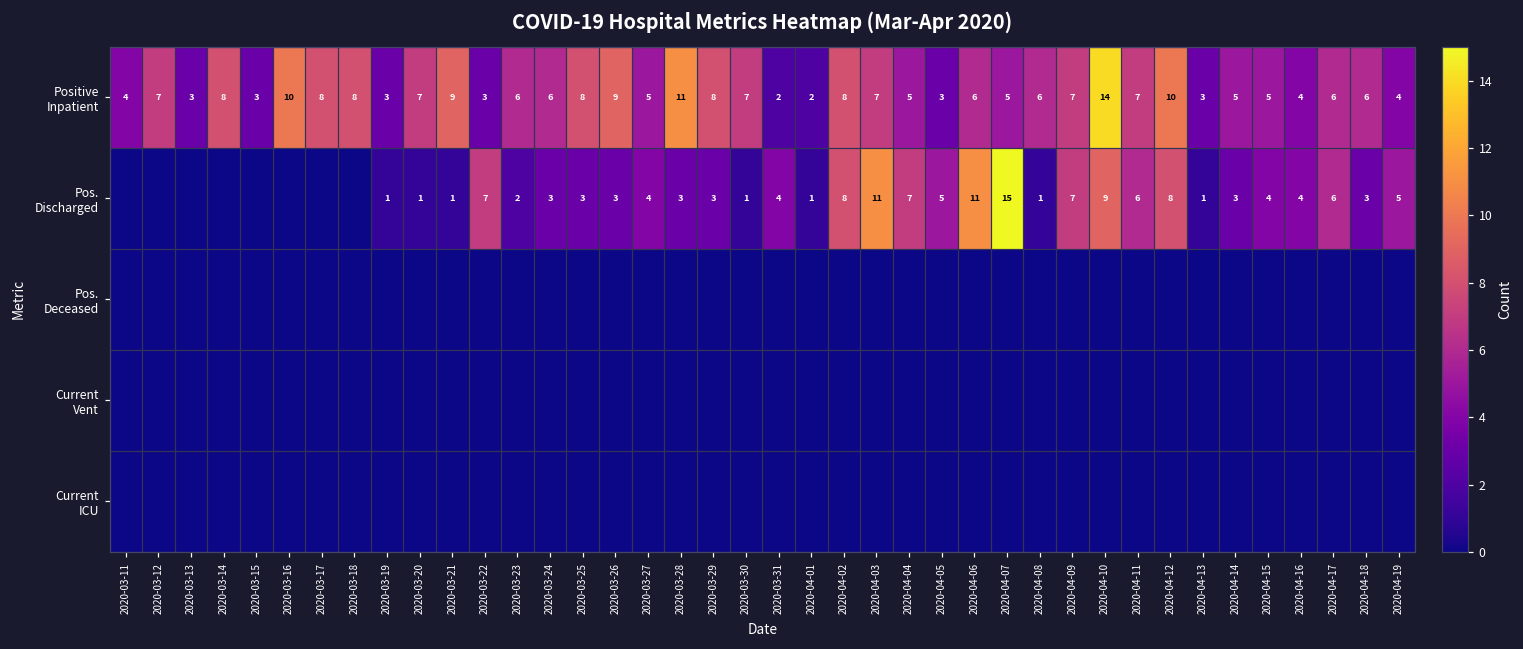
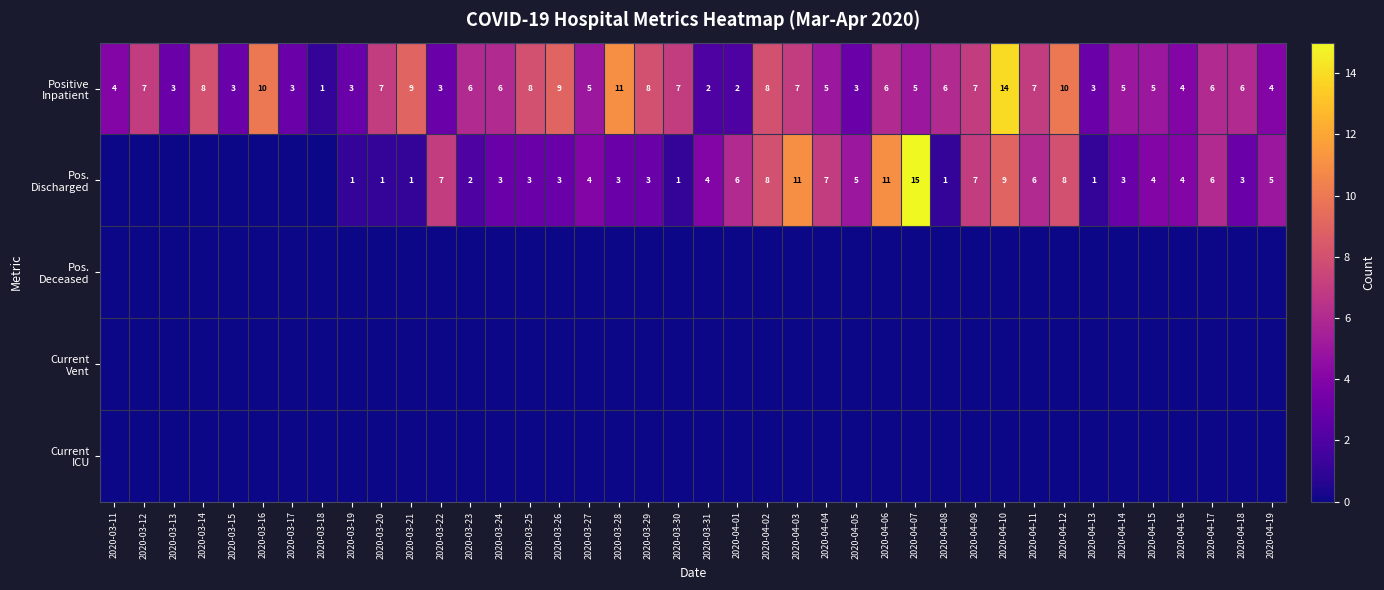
Positive Inpatient, 2020-03-17: 8 -> 3
Positive Inpatient, 2020-03-18: 8 -> 1
Pos. Discharged, 2020-04-01: 1 -> 6
